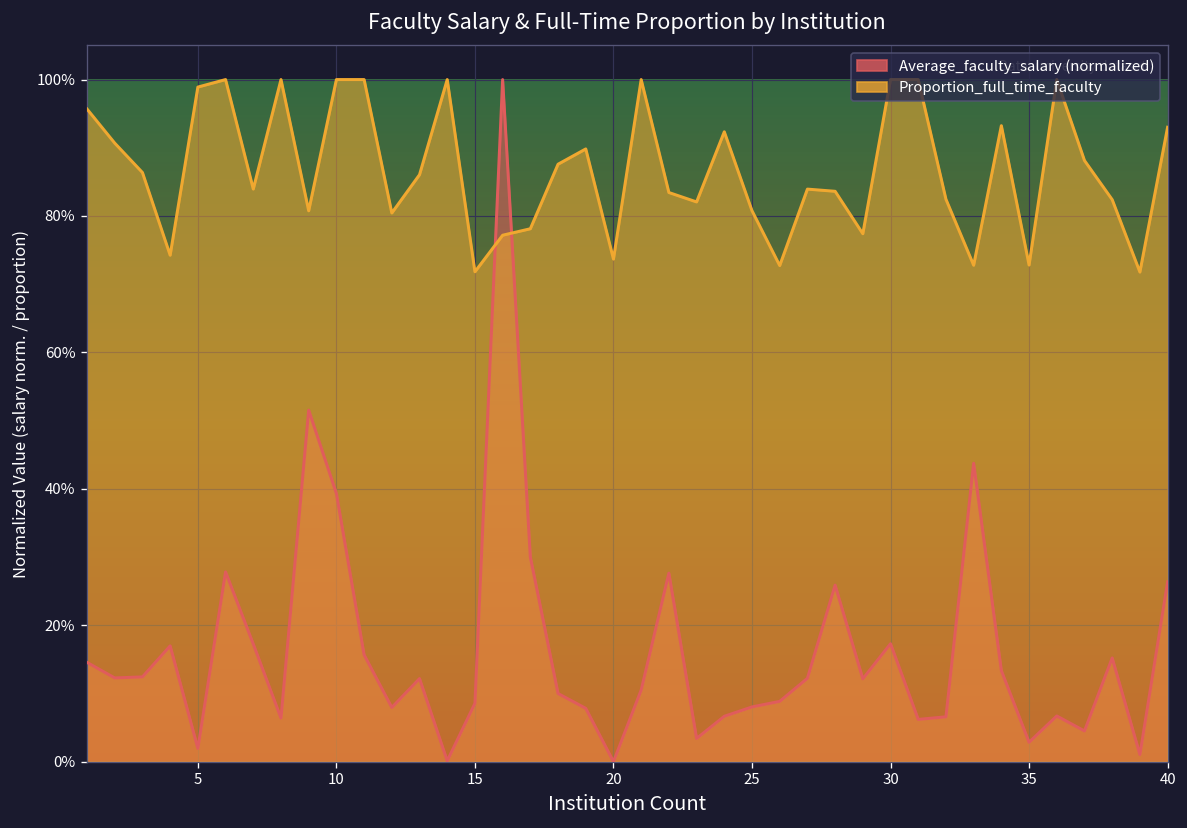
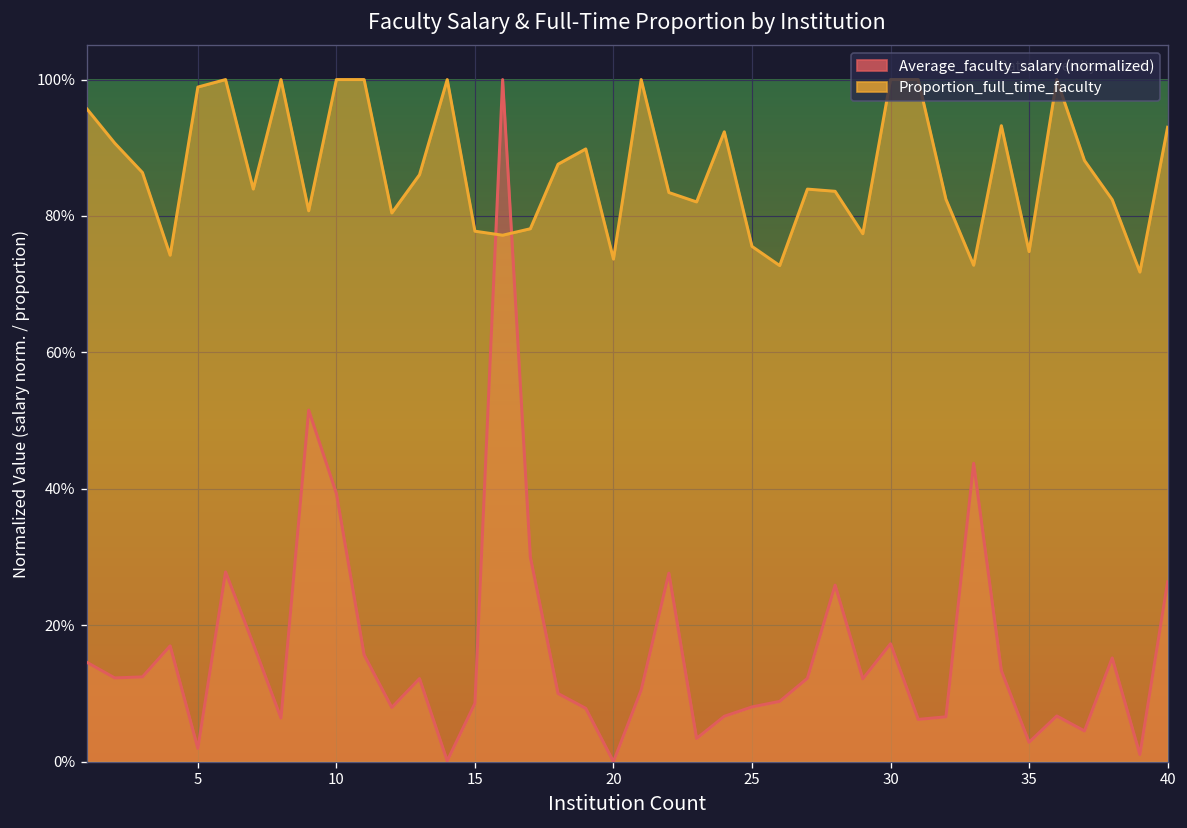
Proportion_full_time_faculty, 15: 72% -> 78%
Proportion_full_time_faculty, 25: 81% -> 76%
Proportion_full_time_faculty, 35: 73% -> 75%
